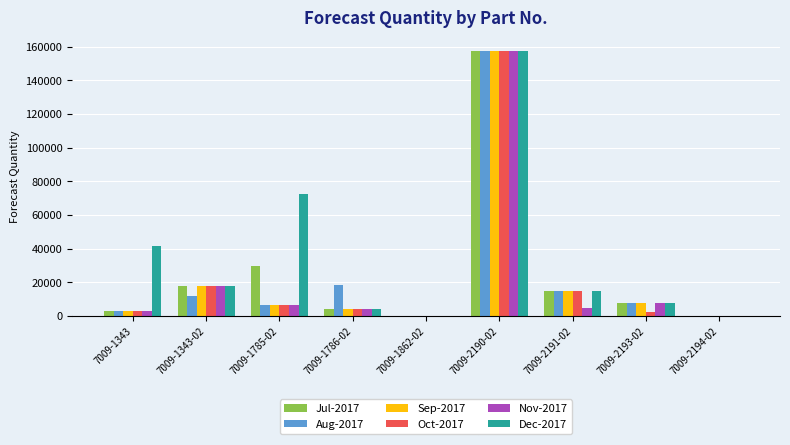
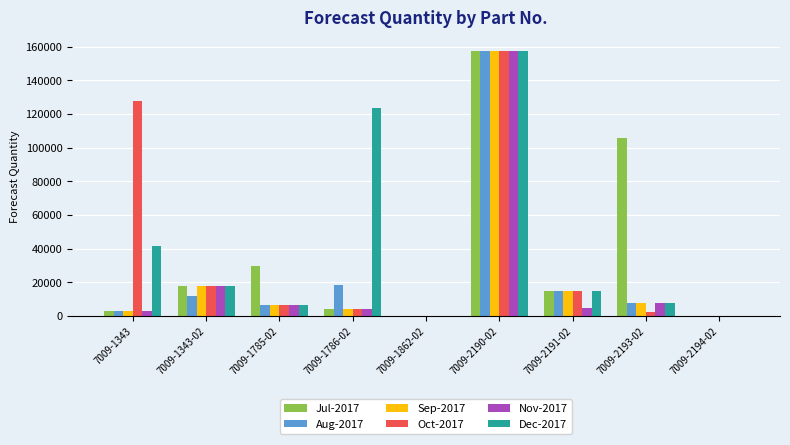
Oct-2017, 7009-1343: 3000 -> 128000
Dec-2017, 7009-1785-02: 72000 -> 6000
Dec-2017, 7009-1786-02: 4000 -> 124000
Jul-2017, 7009-2193-02: 8000 -> 106000
